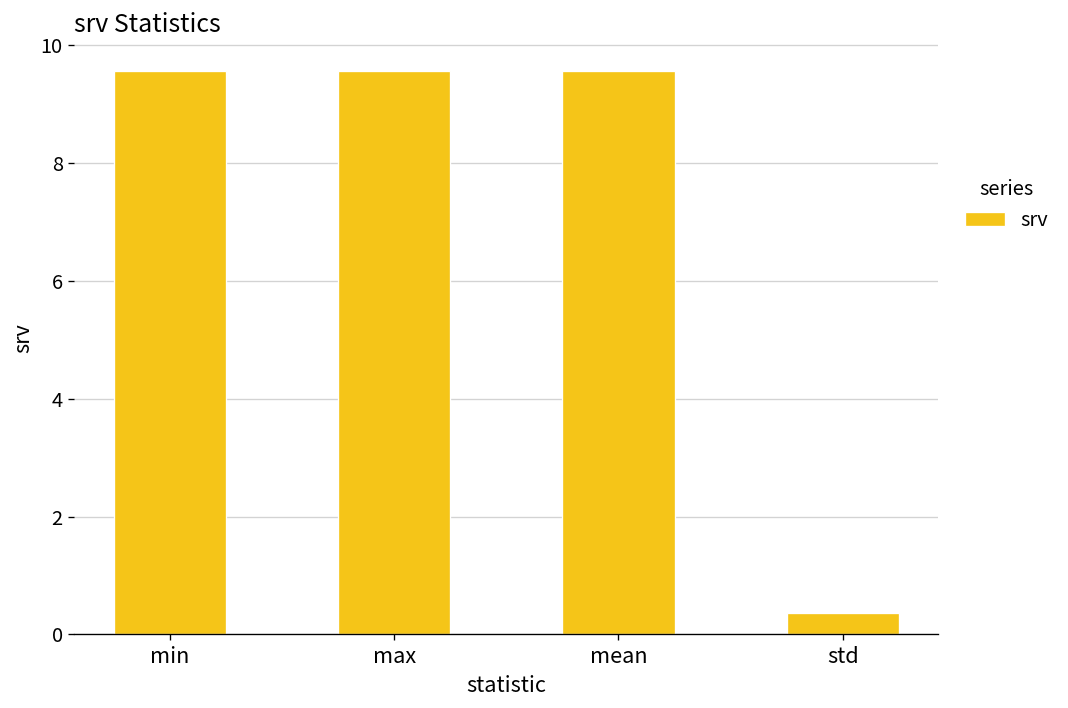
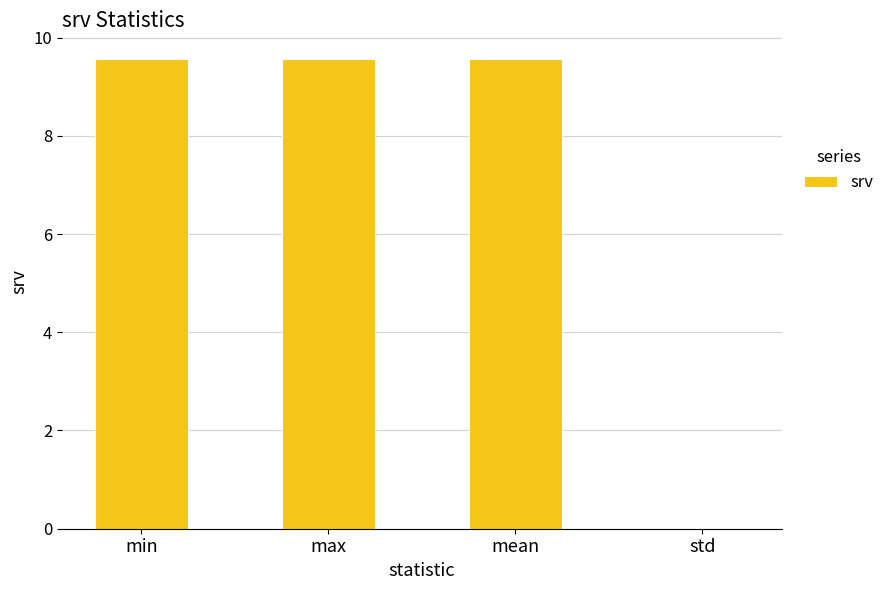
std: 0.4 -> 0.0
